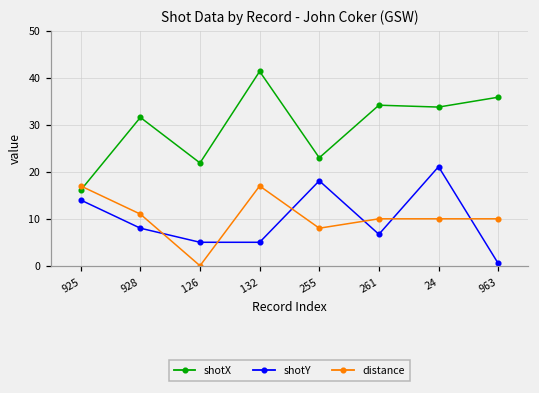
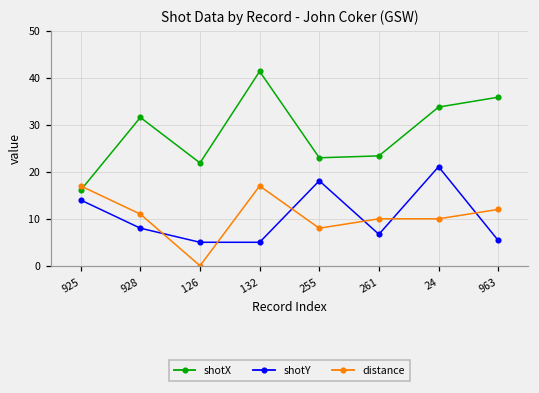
shotX, 261: 34 -> 23
shotY, 963: 1 -> 5
distance, 963: 10 -> 12
